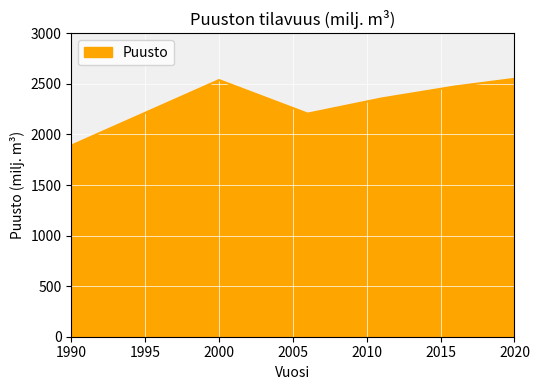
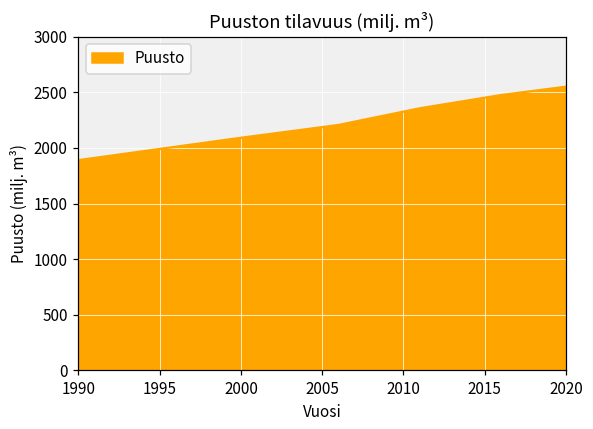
2000: 2540 -> 2090
